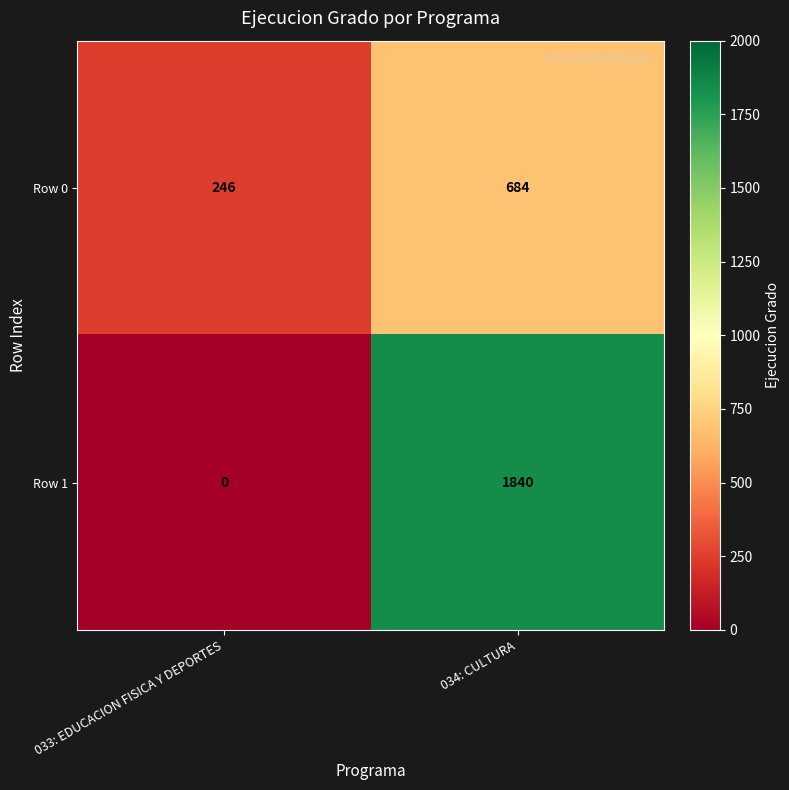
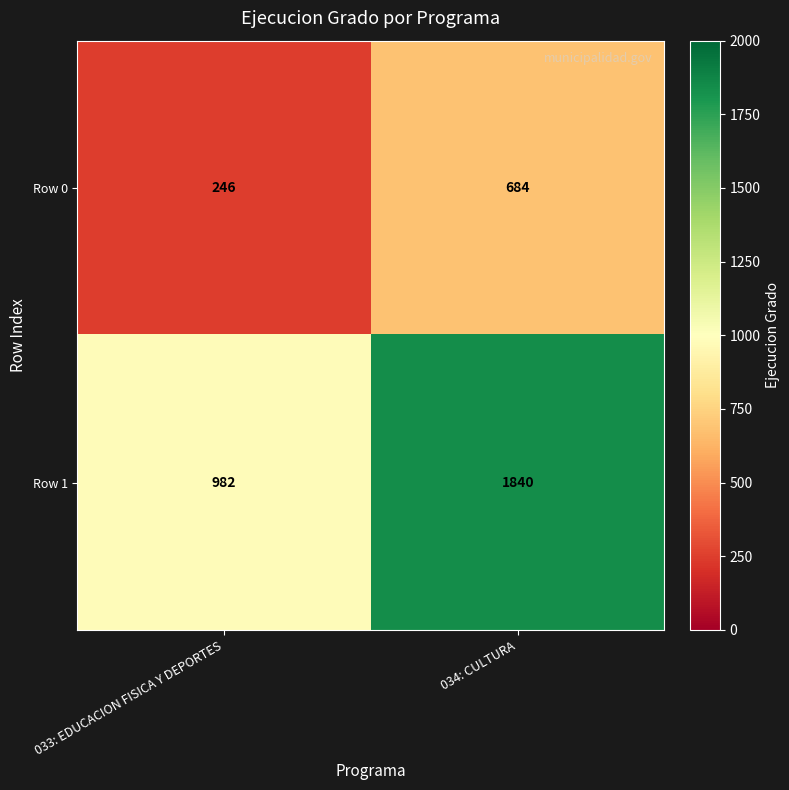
Row 1, 033: EDUCACION FISICA Y DEPORTES: 0 -> 982
